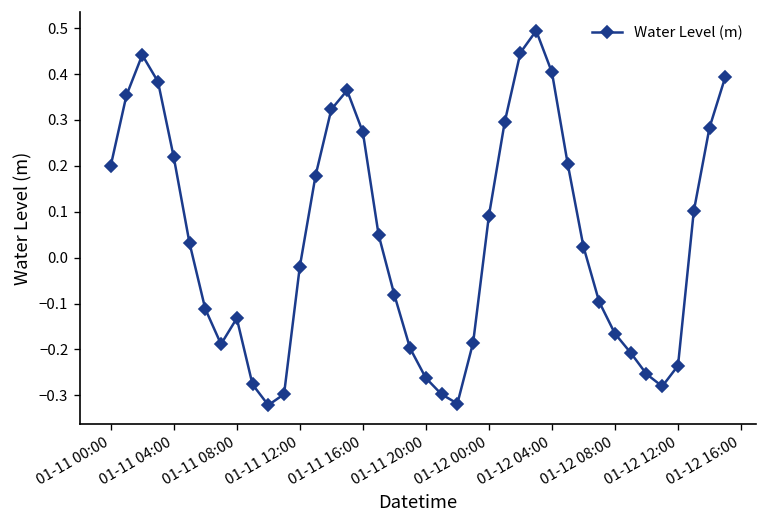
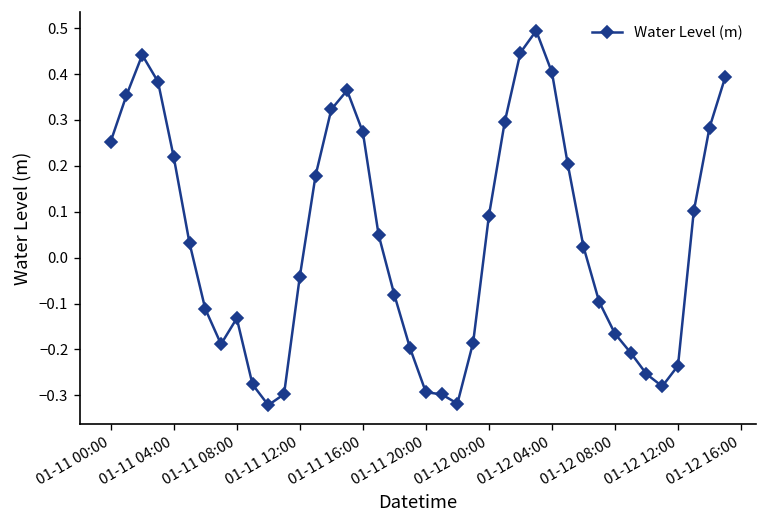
01-11 00:00: 0.20 -> 0.25
01-11 12:00: -0.02 -> -0.04
01-11 20:00: -0.26 -> -0.29
